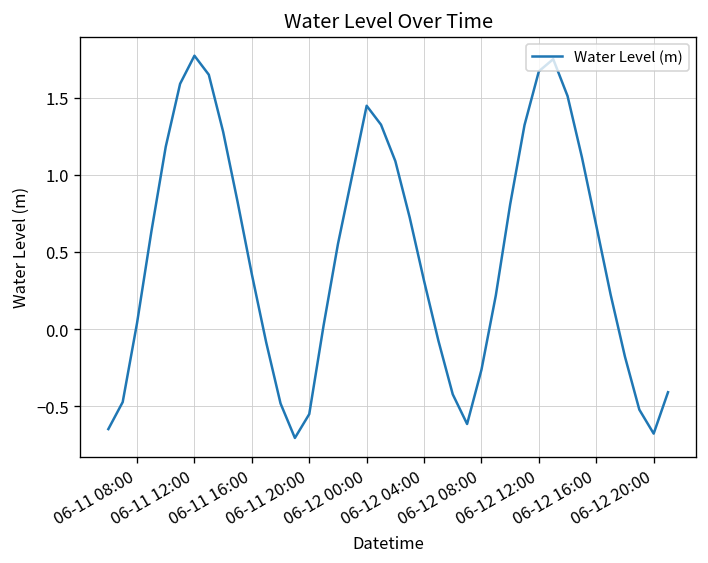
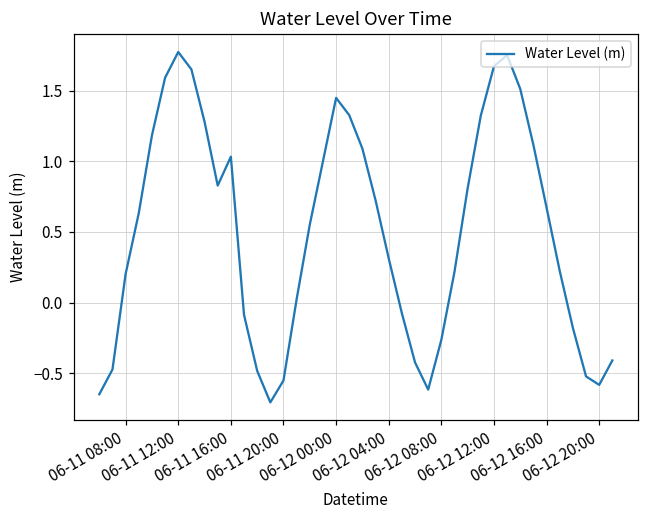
06-11 08:00: 0.04 -> 0.20
06-11 16:00: 0.36 -> 1.03
06-12 20:00: -0.68 -> -0.58
